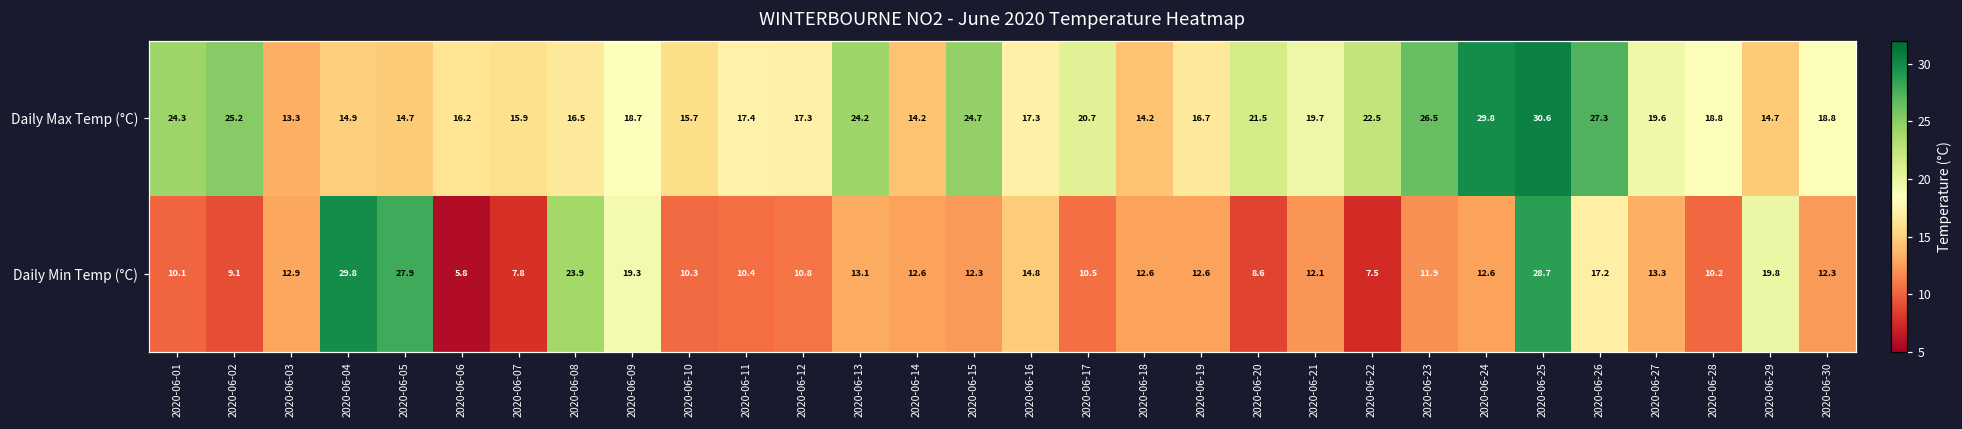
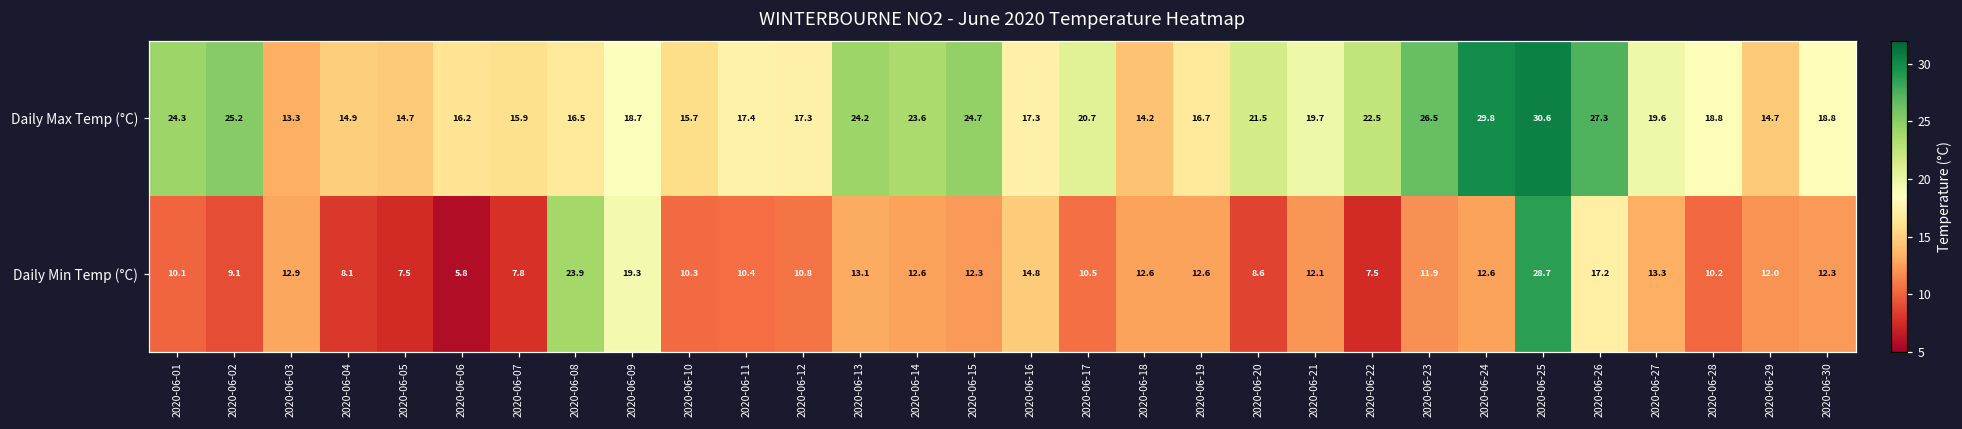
Daily Max Temp (°C), 2020-06-14: 14.2 -> 23.6
Daily Min Temp (°C), 2020-06-04: 29.8 -> 8.1
Daily Min Temp (°C), 2020-06-05: 27.9 -> 7.5
Daily Min Temp (°C), 2020-06-29: 19.8 -> 12.0
